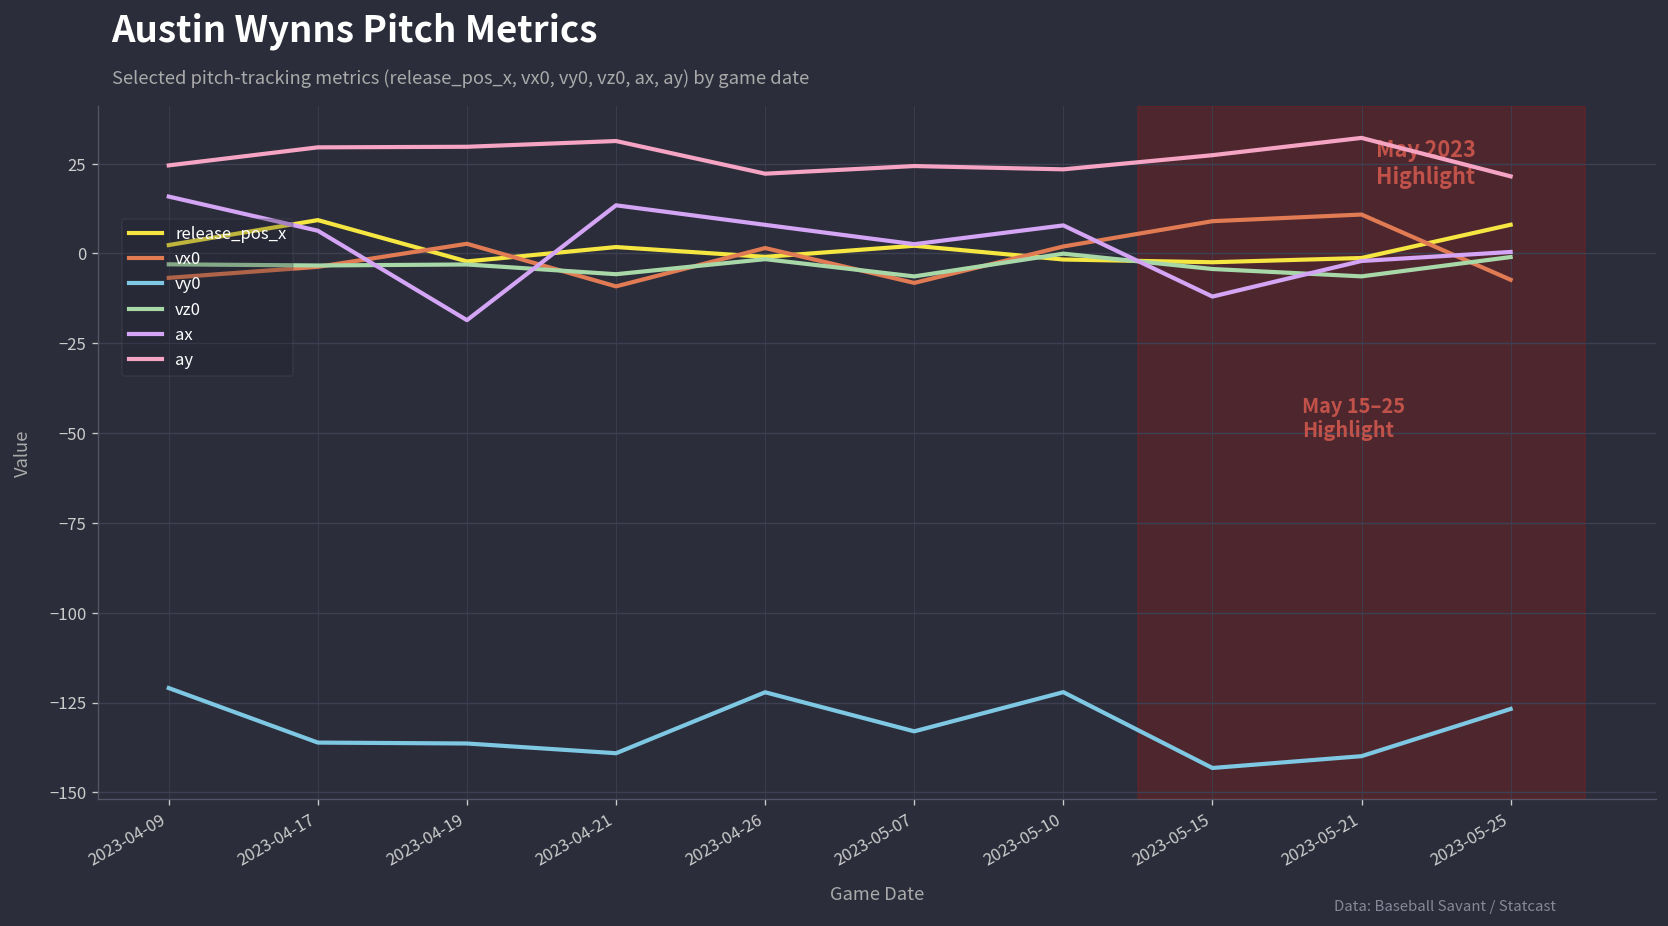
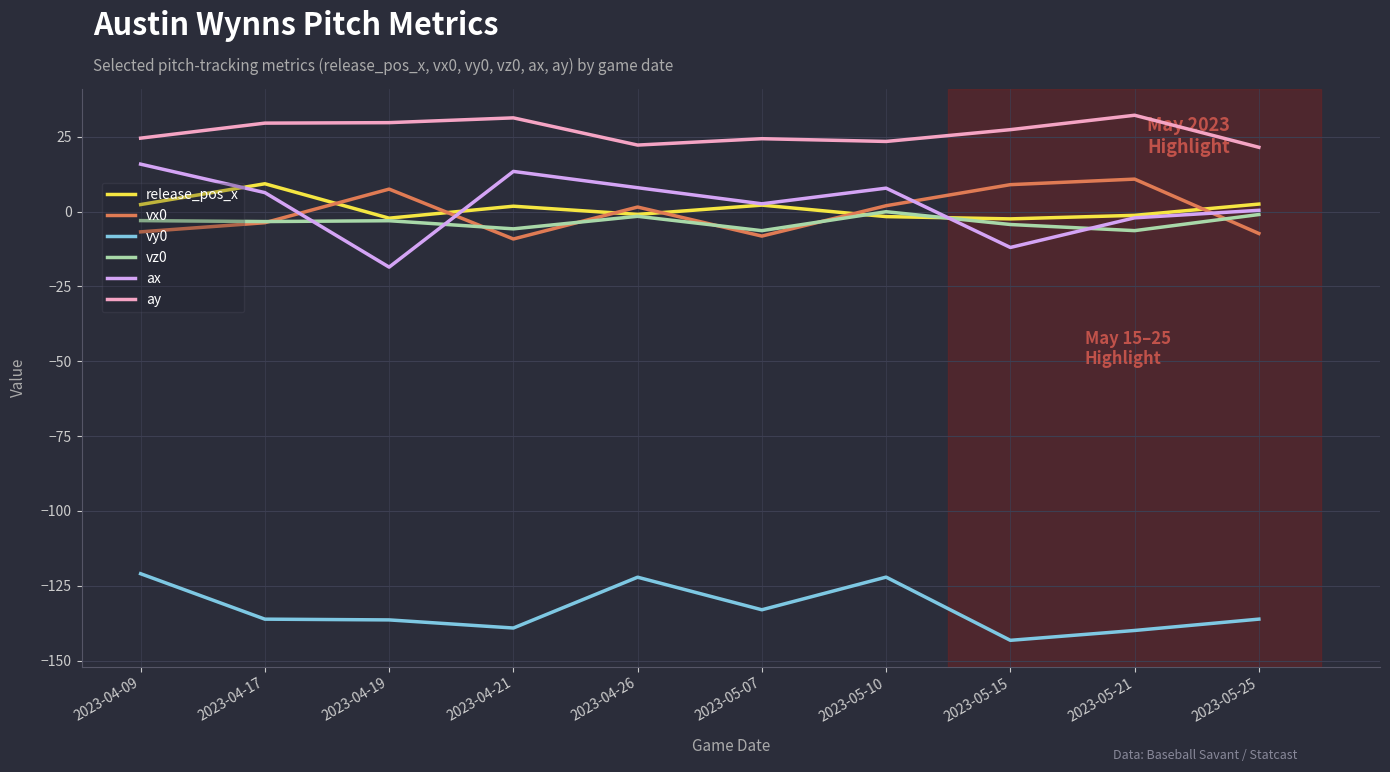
vx0, 2023-04-19: 3 -> 8
release_pos_x, 2023-05-25: 8 -> 3
vy0, 2023-05-25: -127 -> -136
